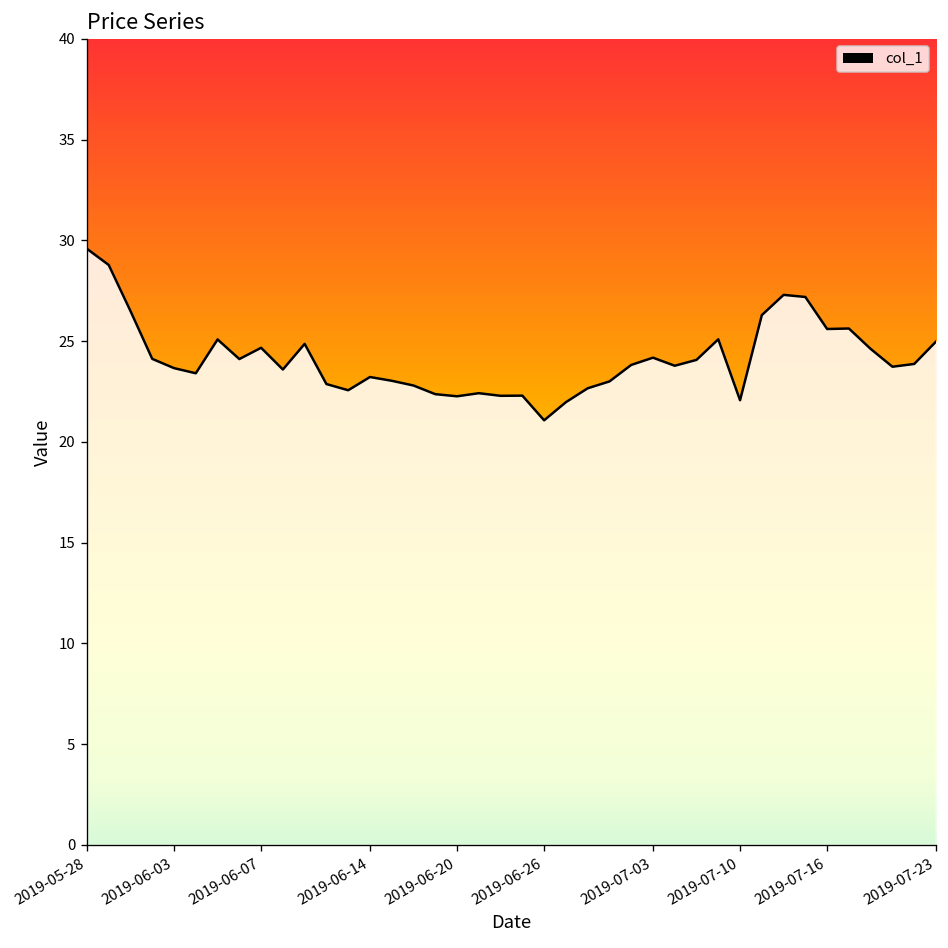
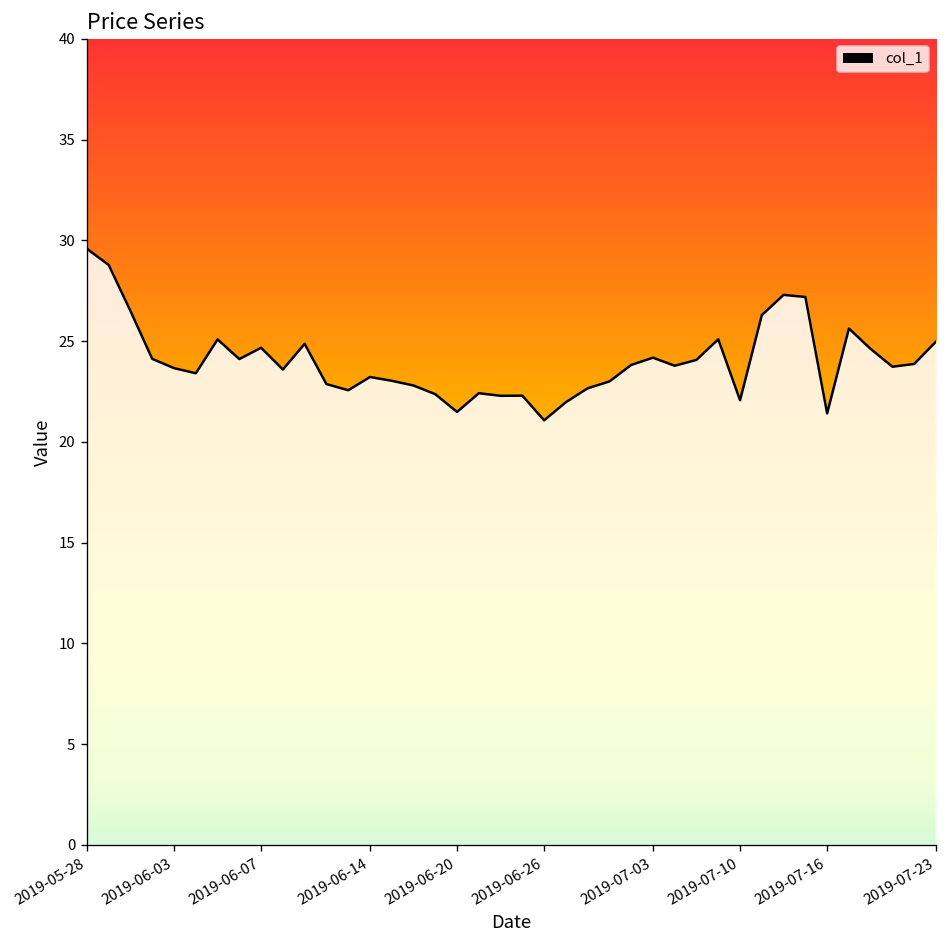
2019-06-20: 22.3 -> 21.5
2019-07-16: 25.6 -> 21.4
